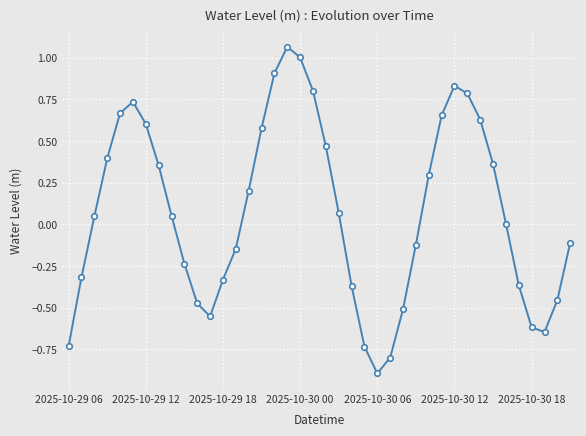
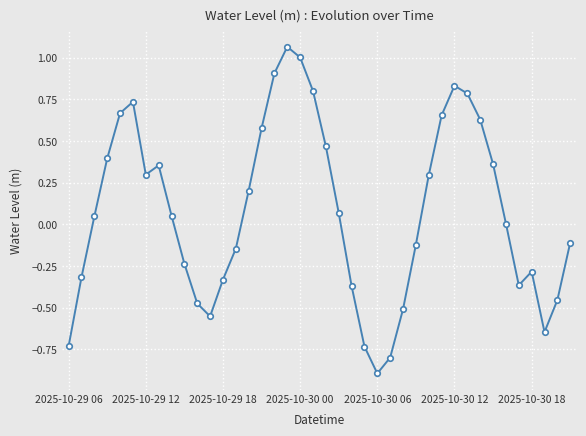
2025-10-29 12: 0.60 -> 0.30
2025-10-30 18: -0.62 -> -0.28
